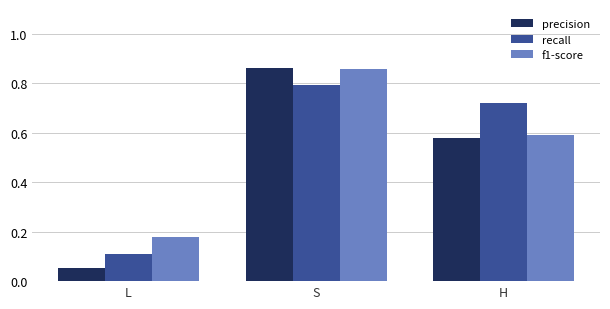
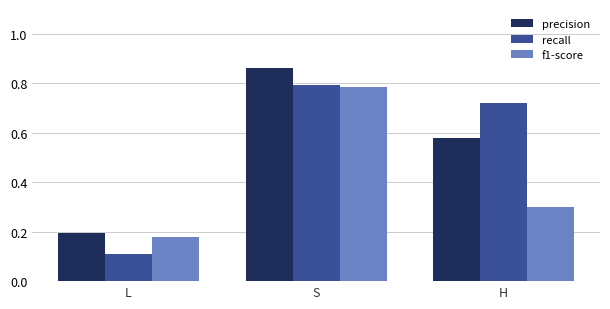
precision, L: 0.05 -> 0.19
f1-score, S: 0.86 -> 0.78
f1-score, H: 0.59 -> 0.30
